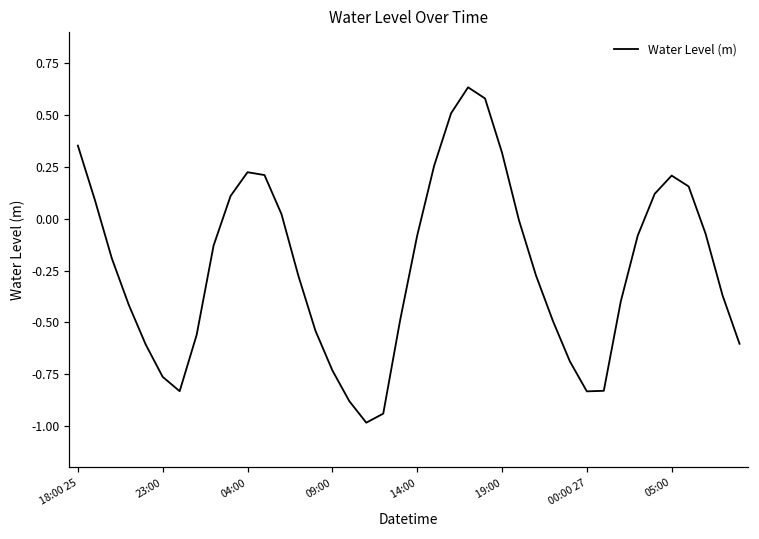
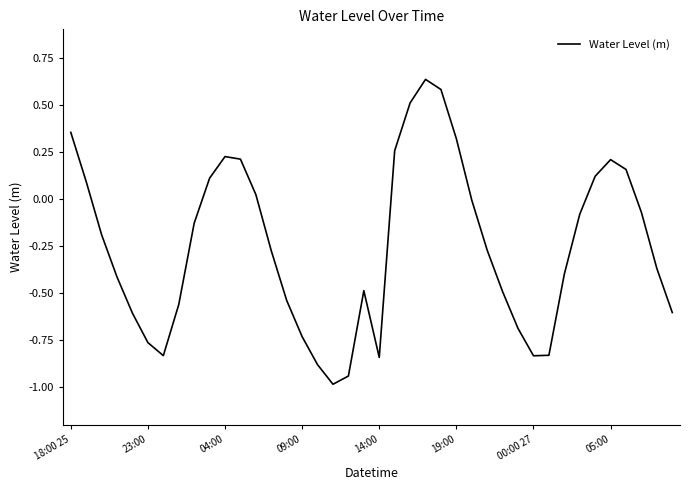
14:00: -0.08 -> -0.84
